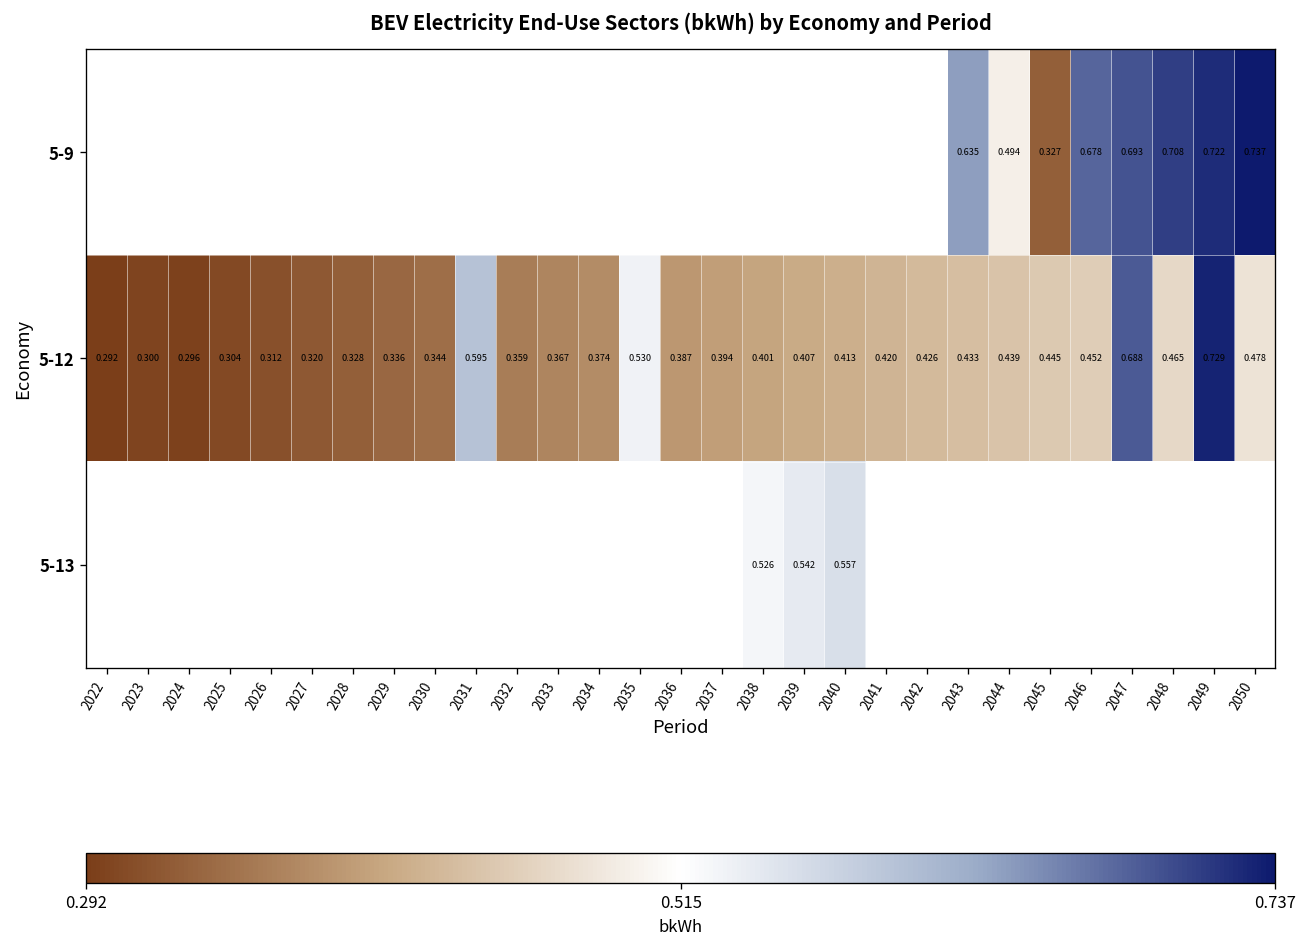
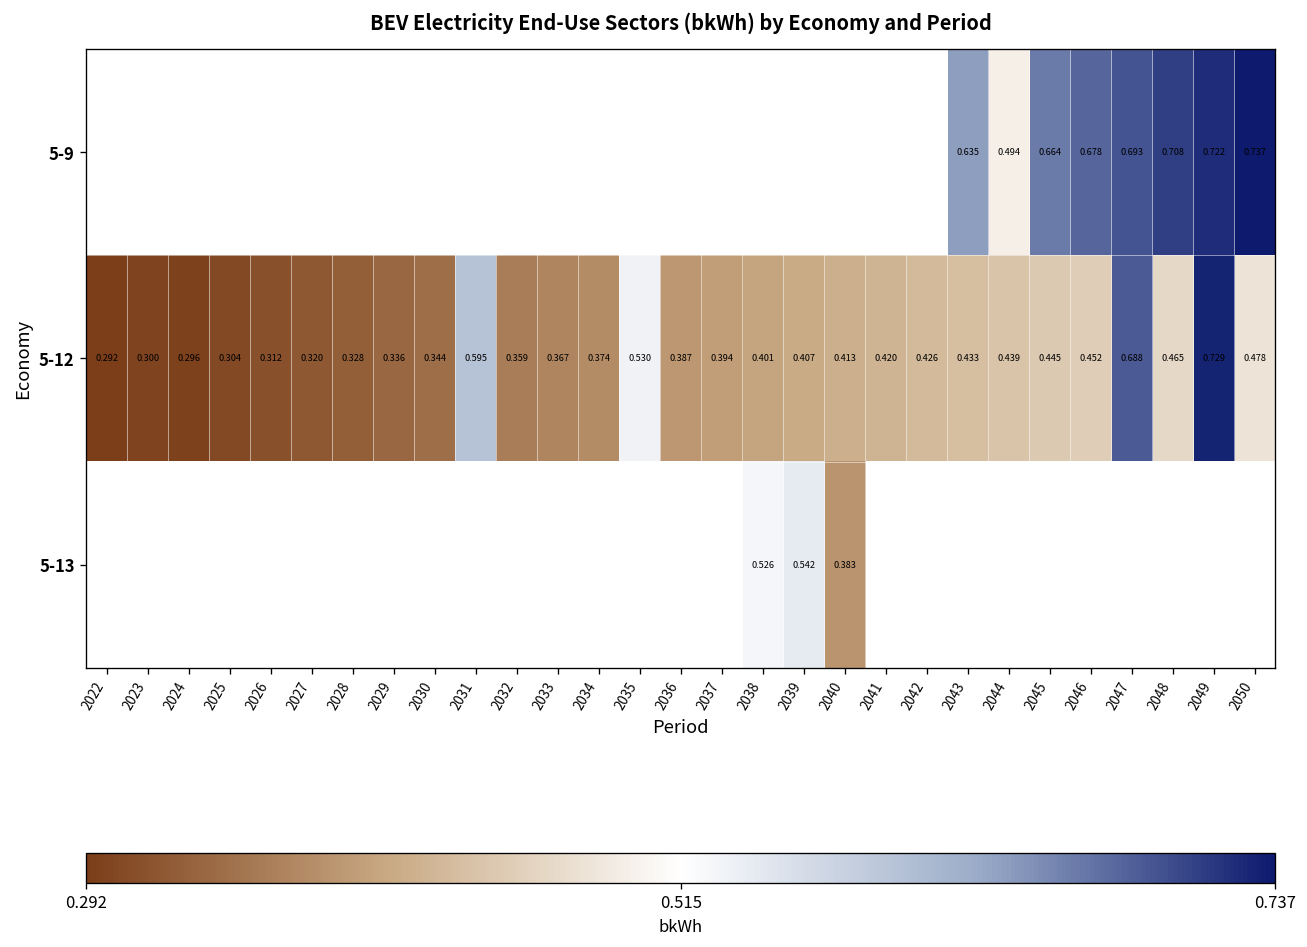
5-9, 2045: 0.327 -> 0.664
5-13, 2040: 0.557 -> 0.383
